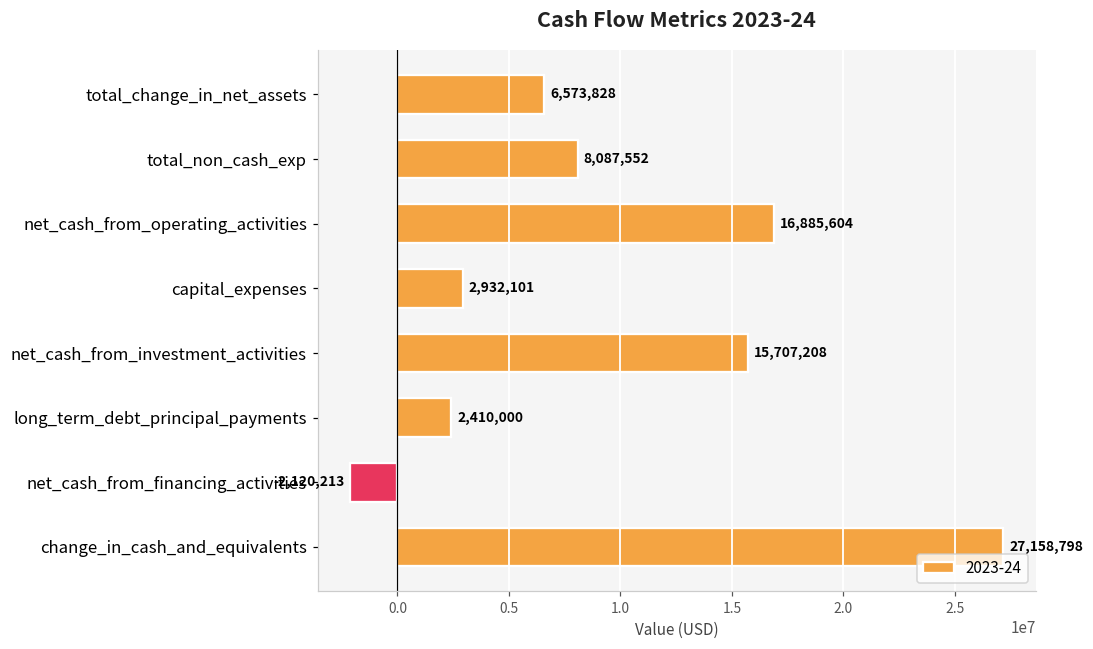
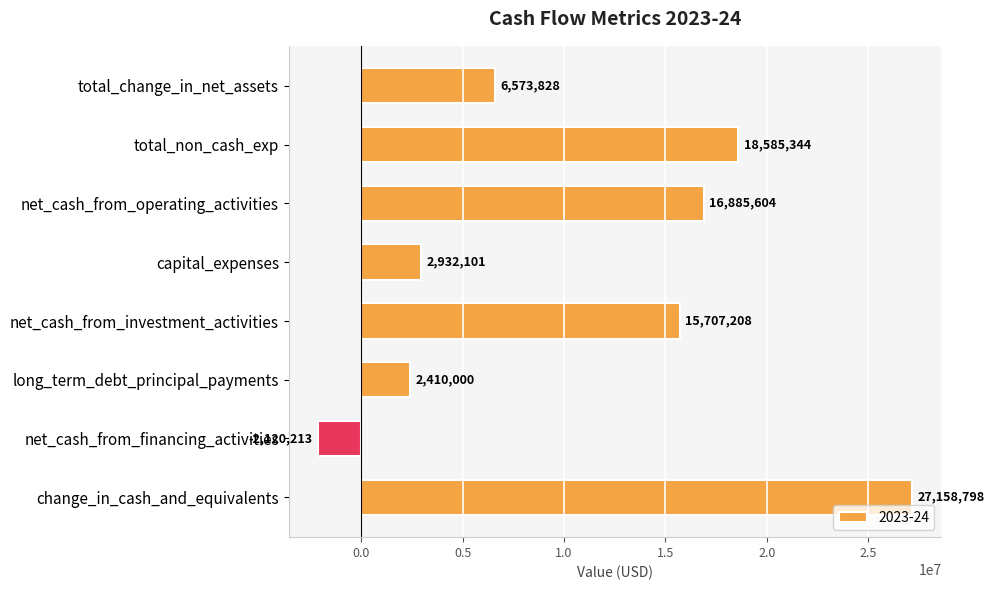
total_non_cash_exp: 8,087,552 -> 18,585,344
